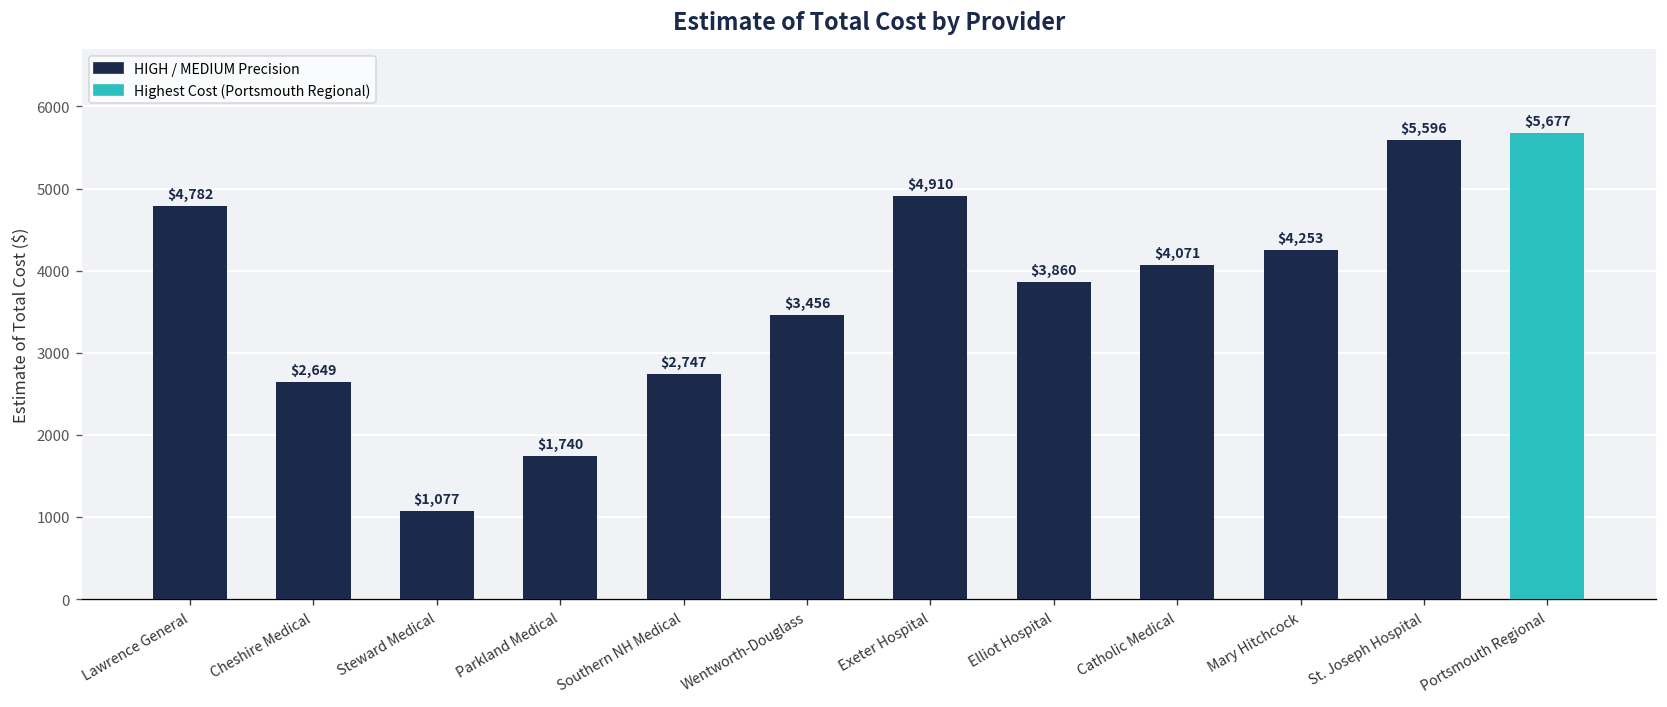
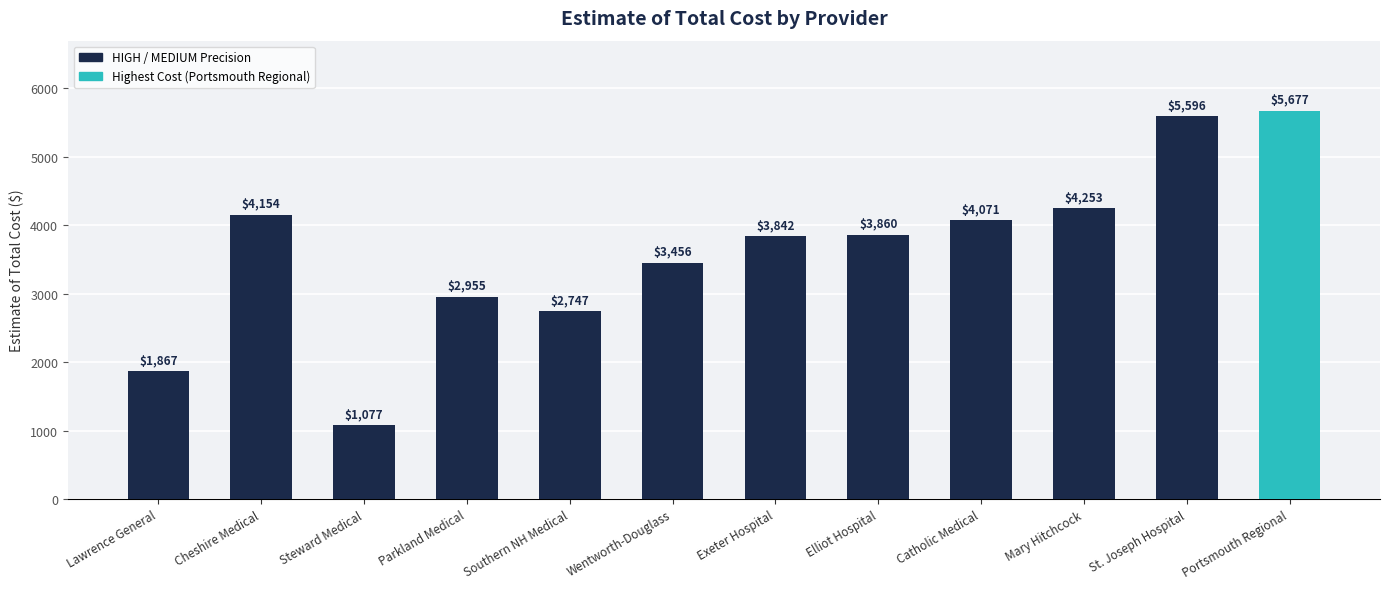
Lawrence General: $4,782 -> $1,867
Cheshire Medical: $2,649 -> $4,154
Parkland Medical: $1,740 -> $2,955
Exeter Hospital: $4,910 -> $3,842
